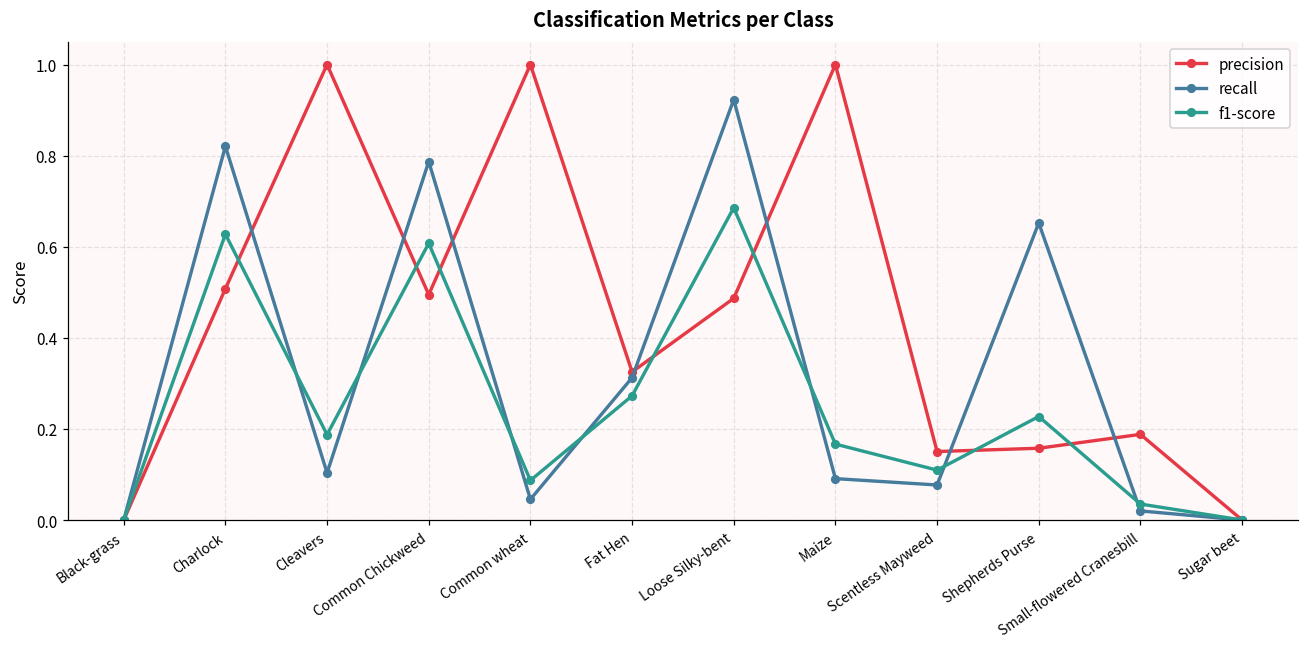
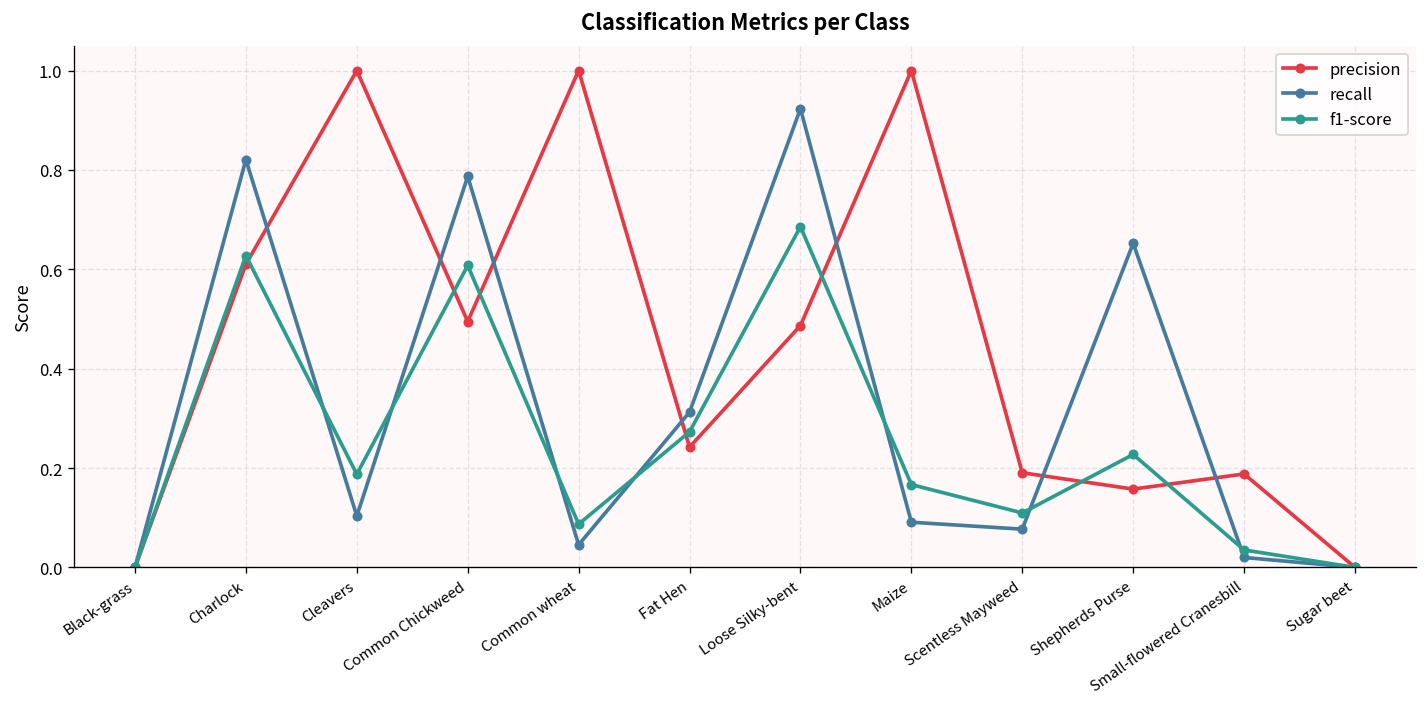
precision, Charlock: 0.51 -> 0.61
precision, Fat Hen: 0.33 -> 0.24
precision, Scentless Mayweed: 0.15 -> 0.19
